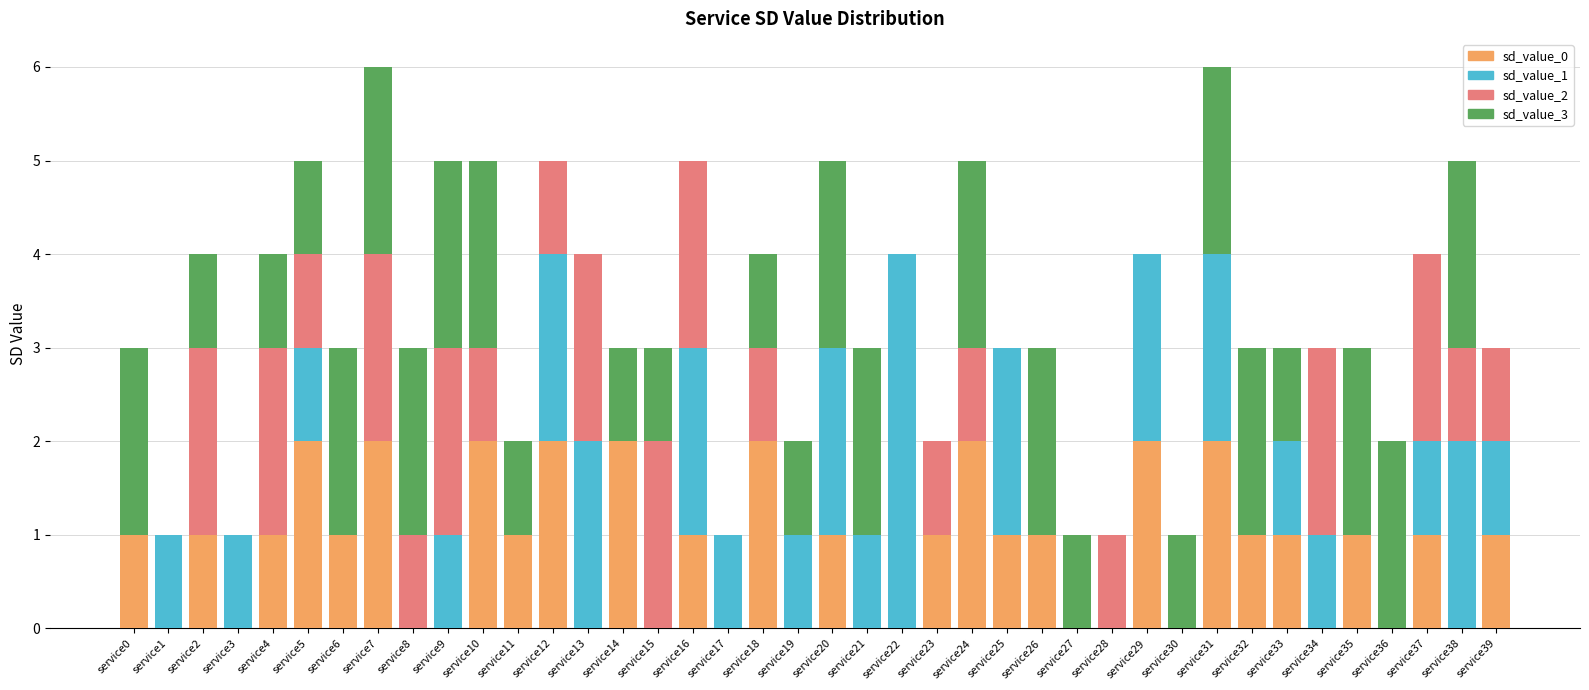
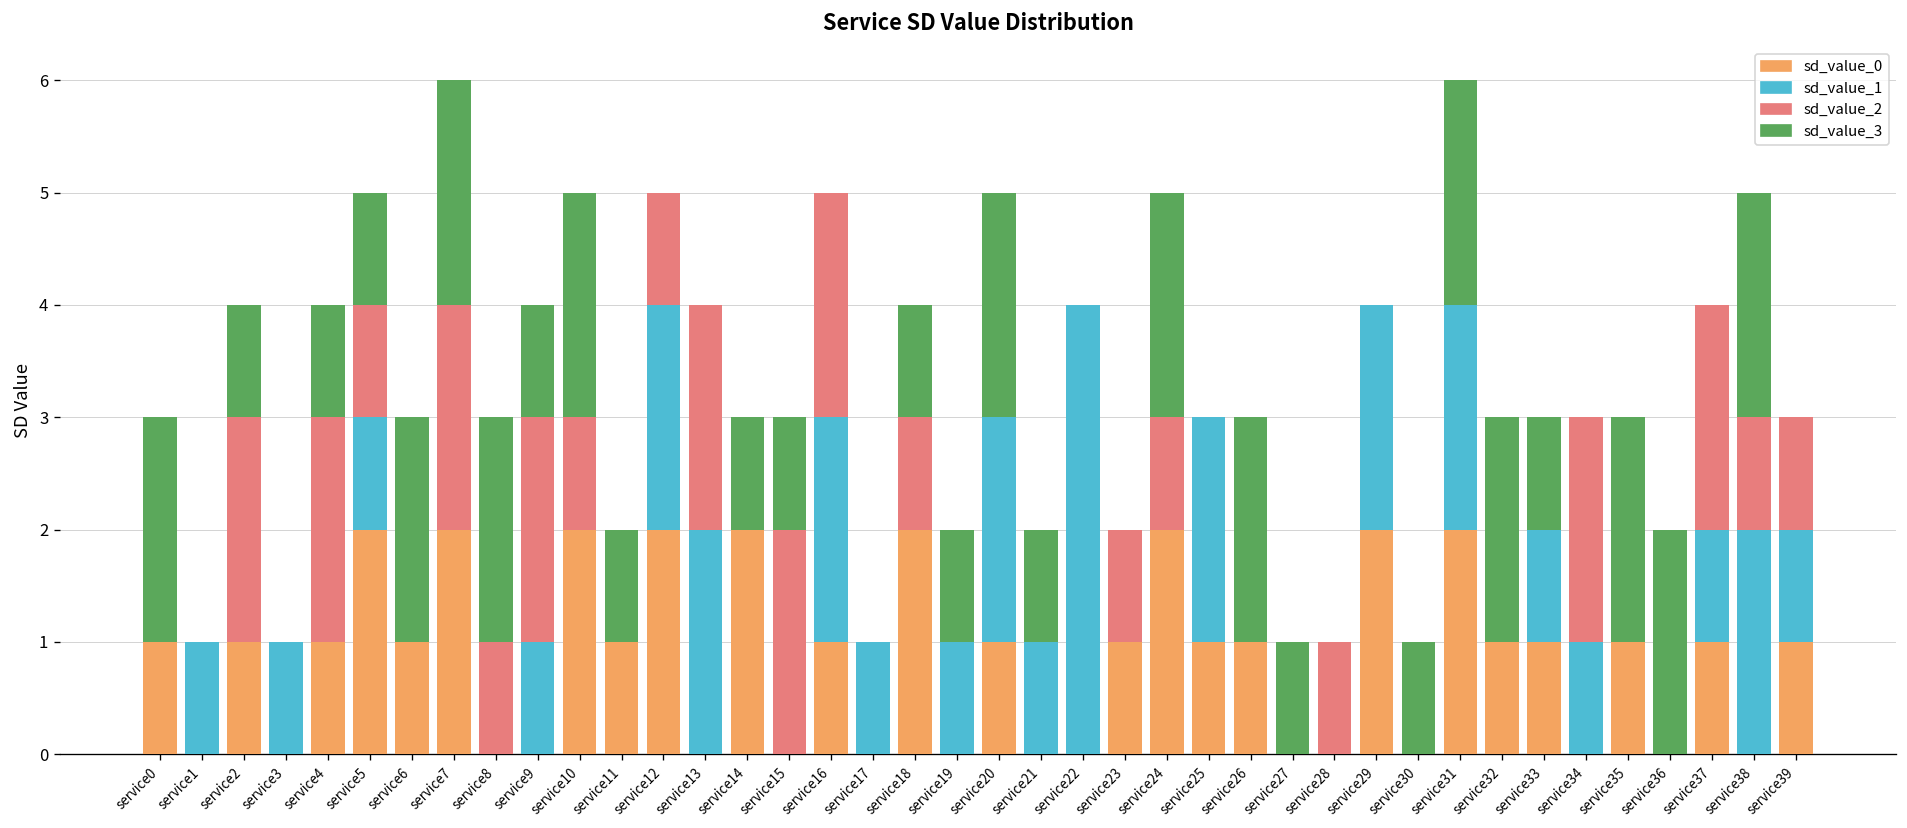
sd_value_3, service9: 2 -> 1
sd_value_3, service21: 2 -> 1
